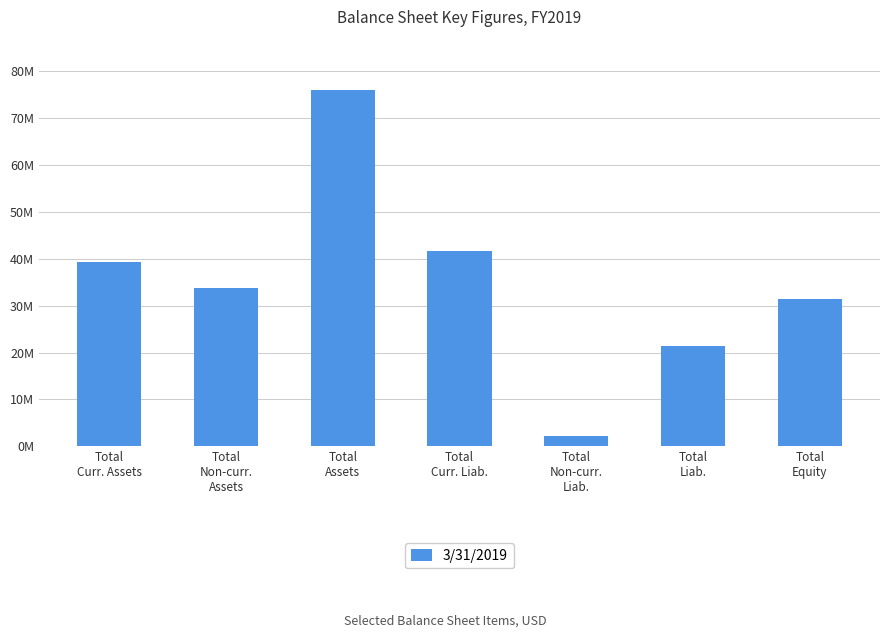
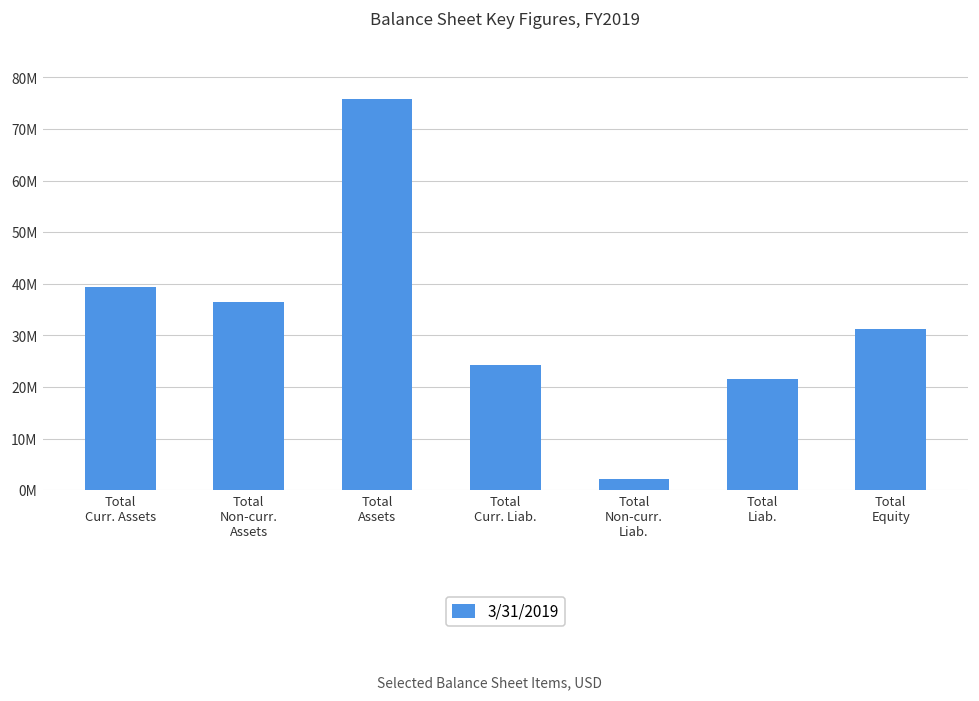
Total Non-curr. Assets: 34000000 -> 37000000
Total Curr. Liab.: 42000000 -> 24000000
